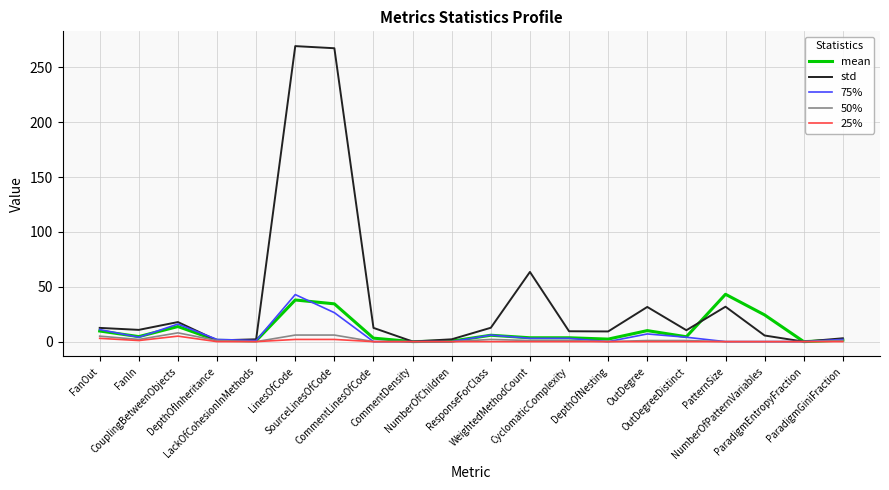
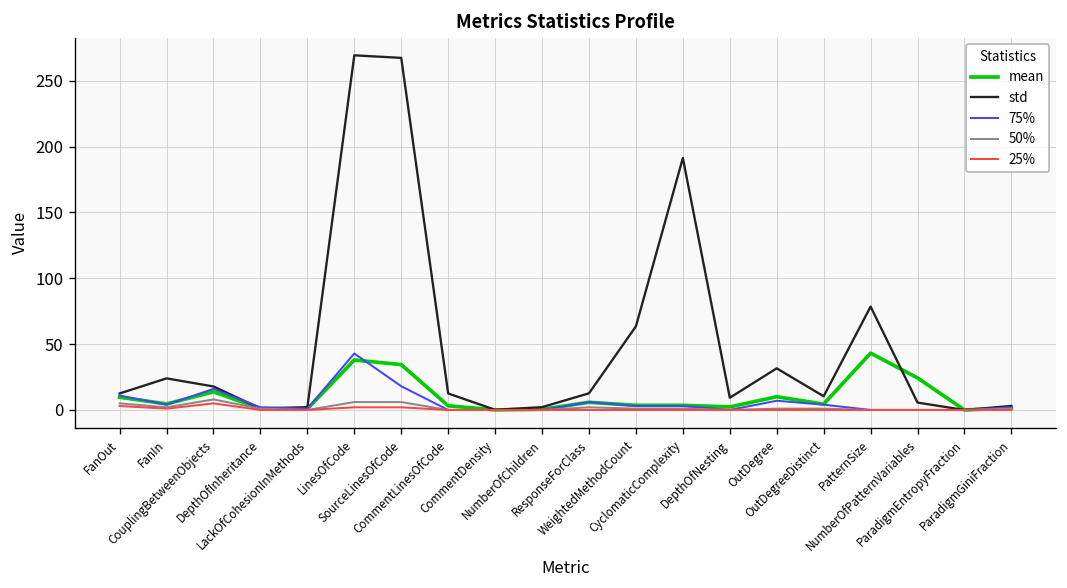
std, FanIn: 11 -> 24
75%, SourceLinesOfCode: 26 -> 18
std, CyclomaticComplexity: 9 -> 191
std, PatternSize: 32 -> 79
